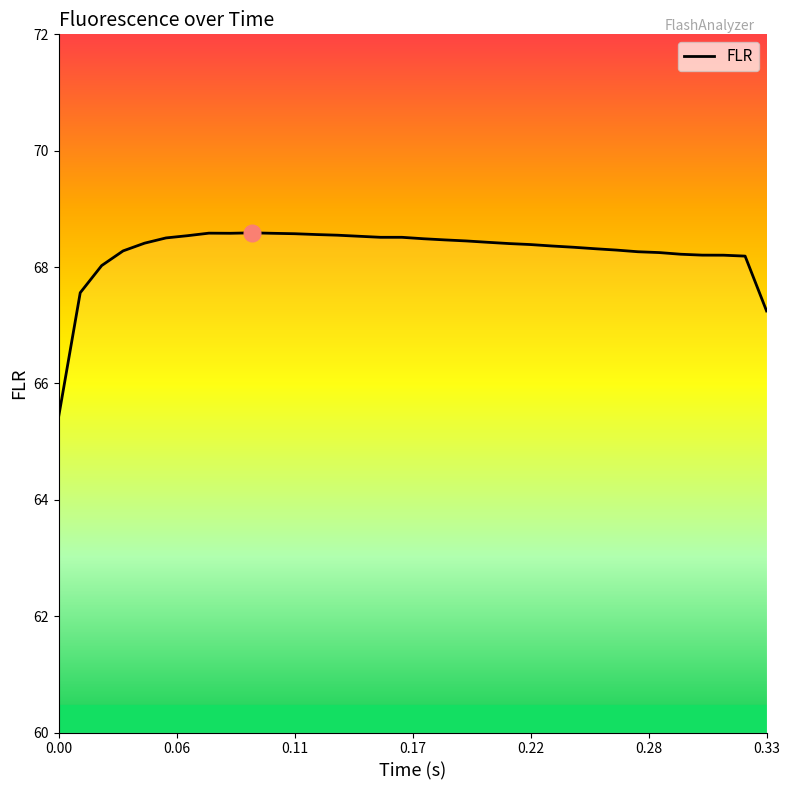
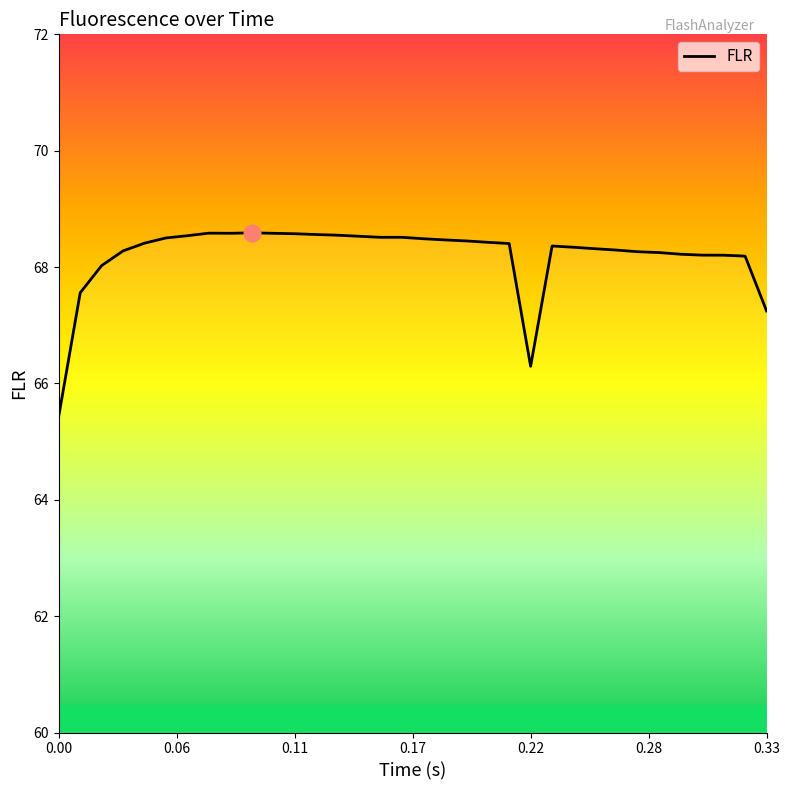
FLR, 0.22: 68.4 -> 66.3
